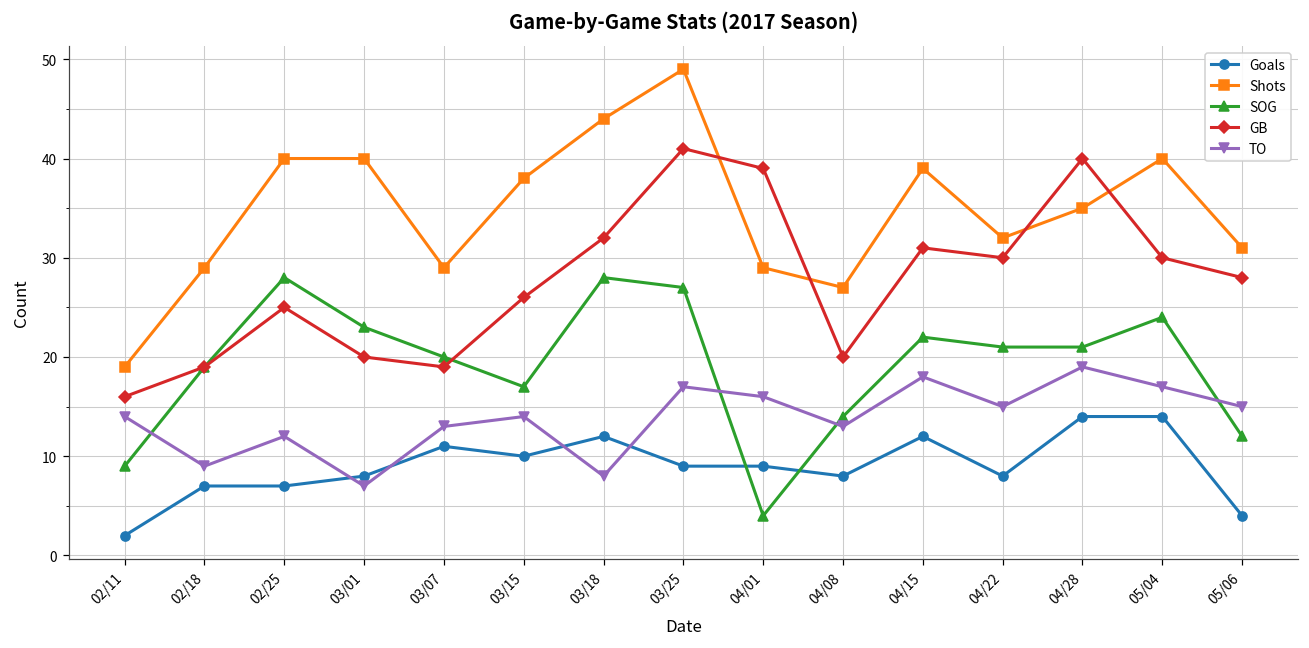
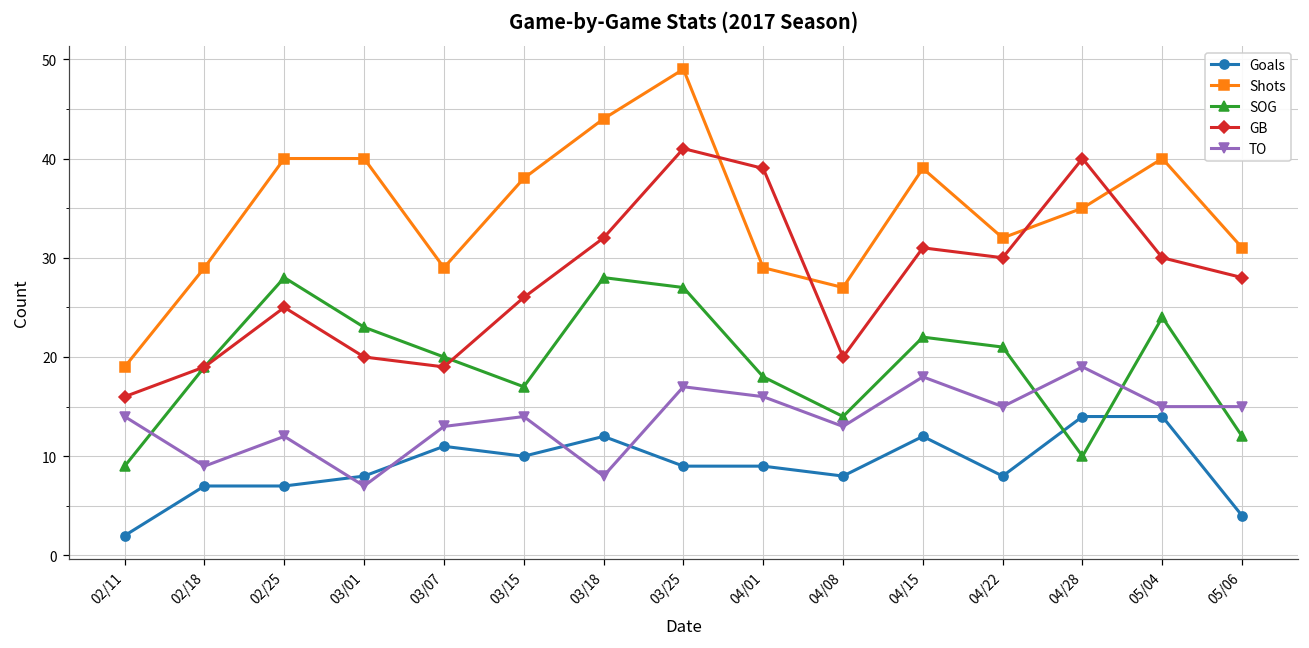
SOG, 04/01: 4 -> 18
SOG, 04/28: 21 -> 10
TO, 05/04: 17 -> 15
